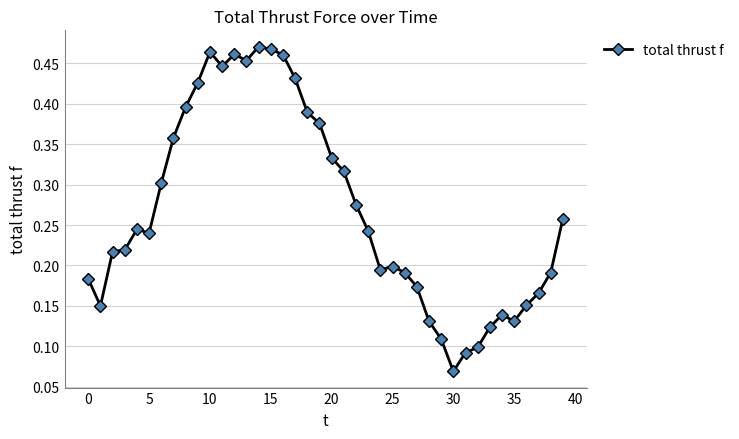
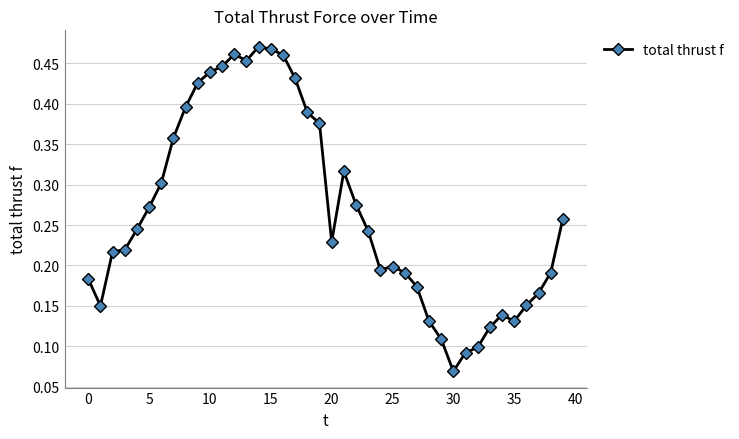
5: 0.24 -> 0.27
10: 0.46 -> 0.44
20: 0.33 -> 0.23
